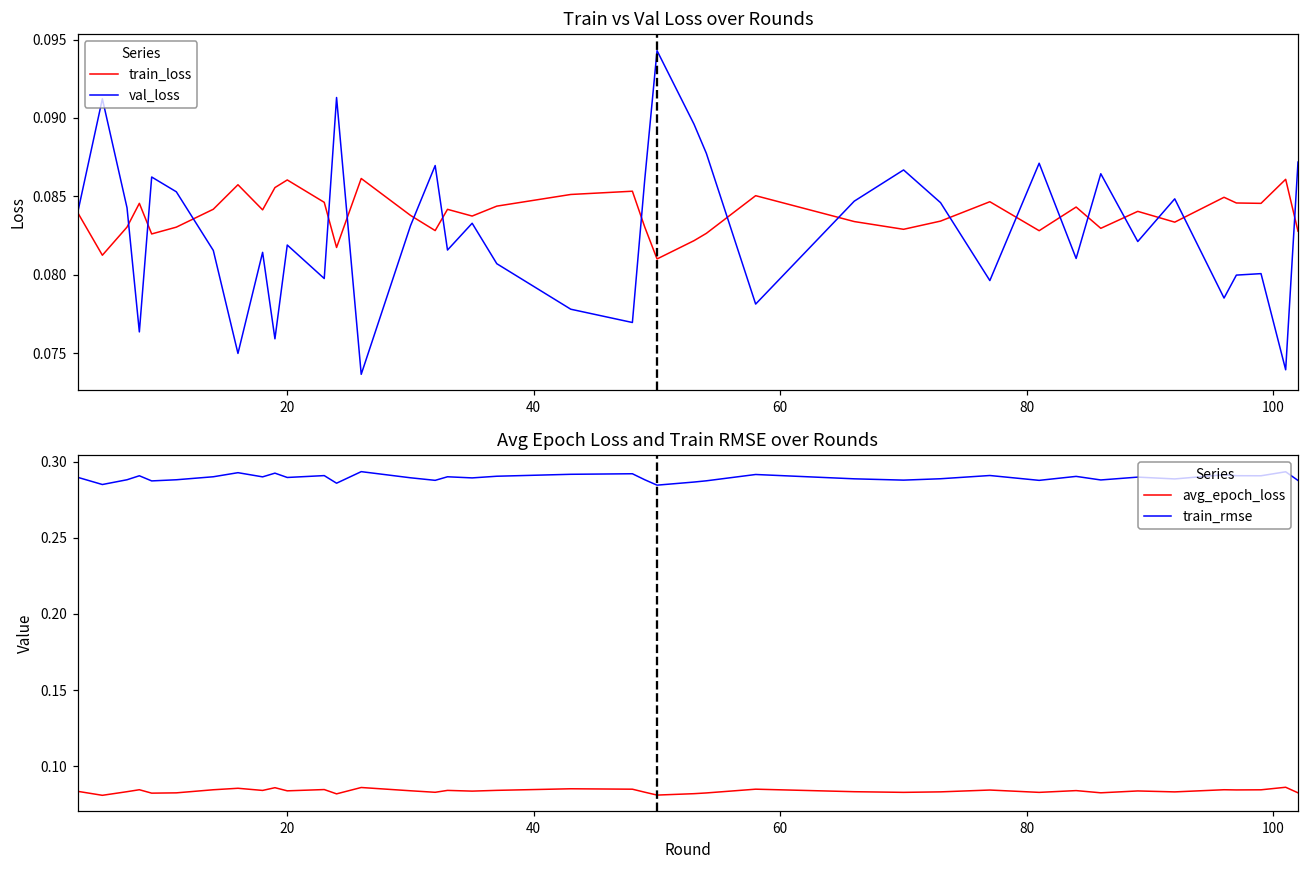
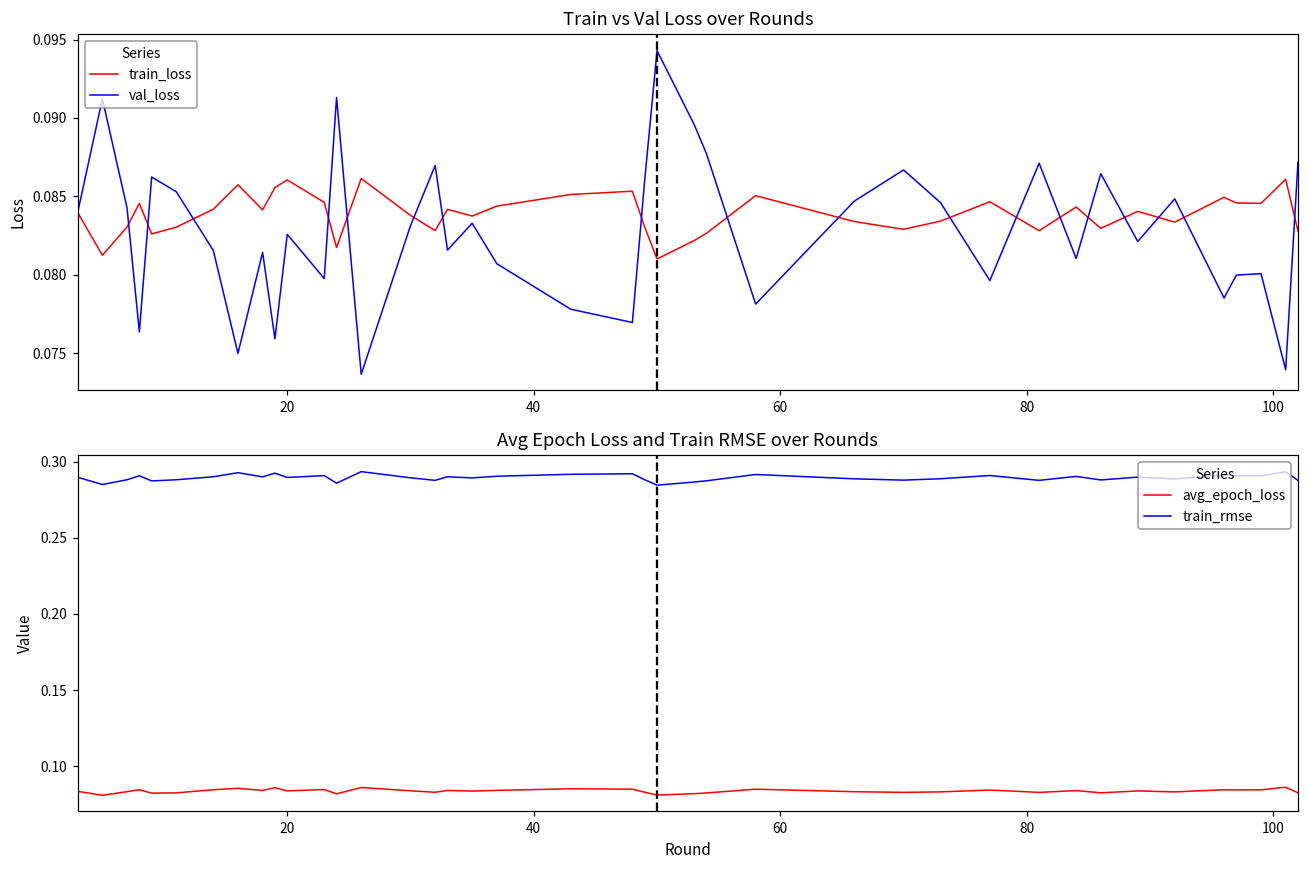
Train vs Val Loss over Rounds, val_loss, 20: 0.0819 -> 0.0826
